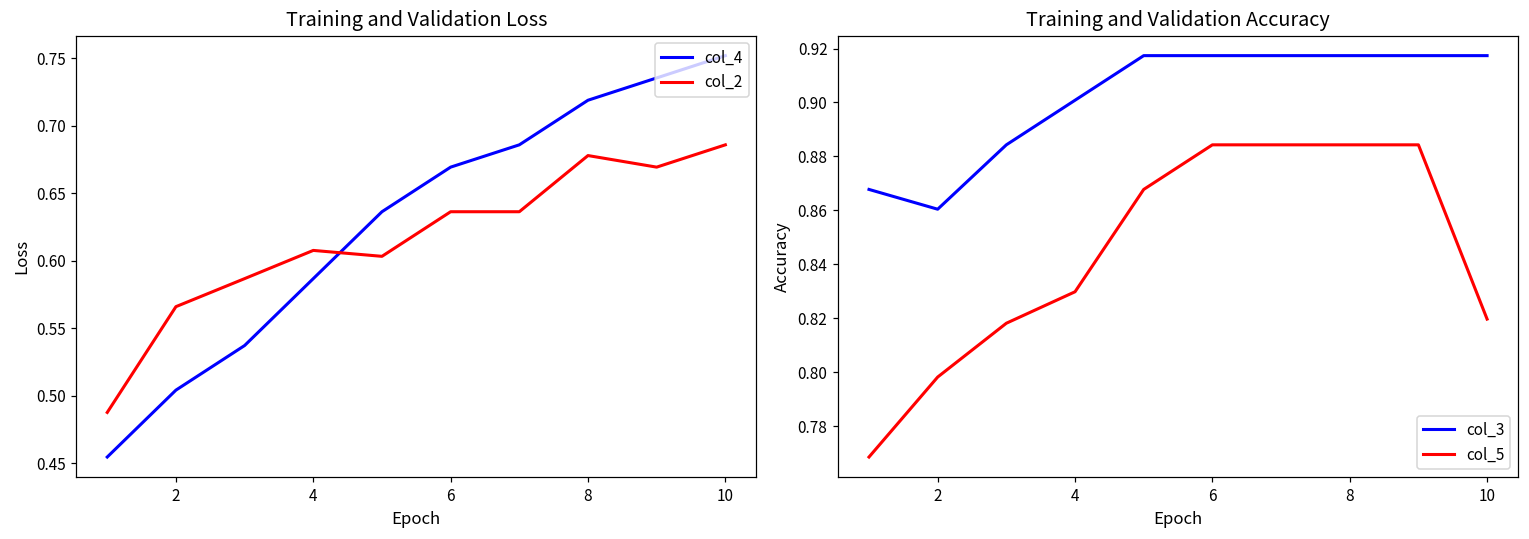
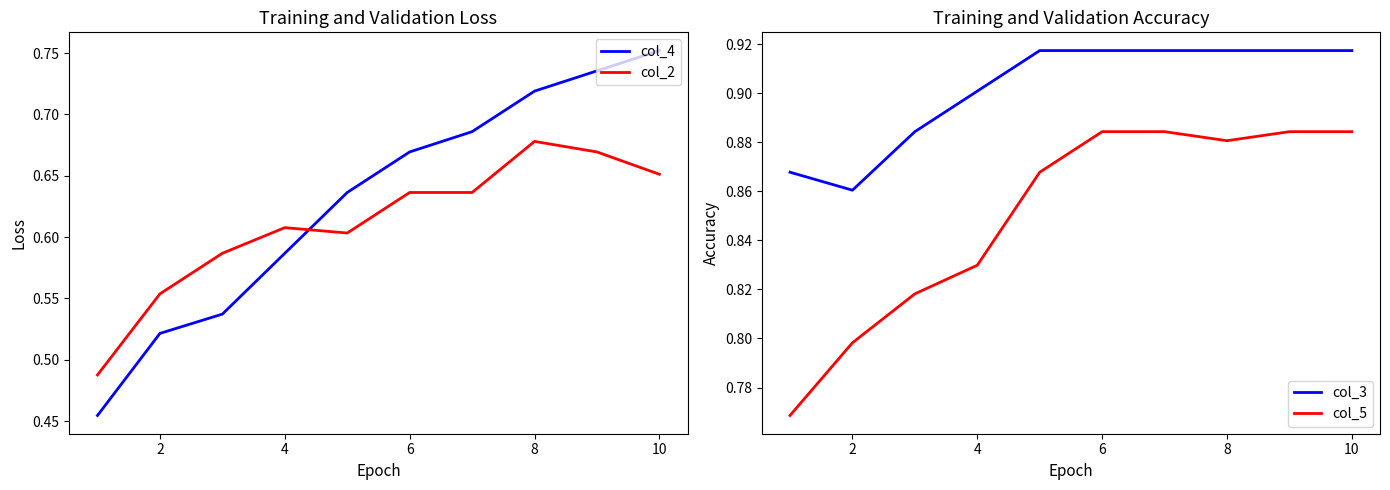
Training and Validation Loss, col_4, 2: 0.504 -> 0.521
Training and Validation Loss, col_2, 2: 0.566 -> 0.554
Training and Validation Loss, col_2, 10: 0.686 -> 0.651
Training and Validation Accuracy, col_5, 8: 0.884 -> 0.881
Training and Validation Accuracy, col_5, 10: 0.820 -> 0.884
